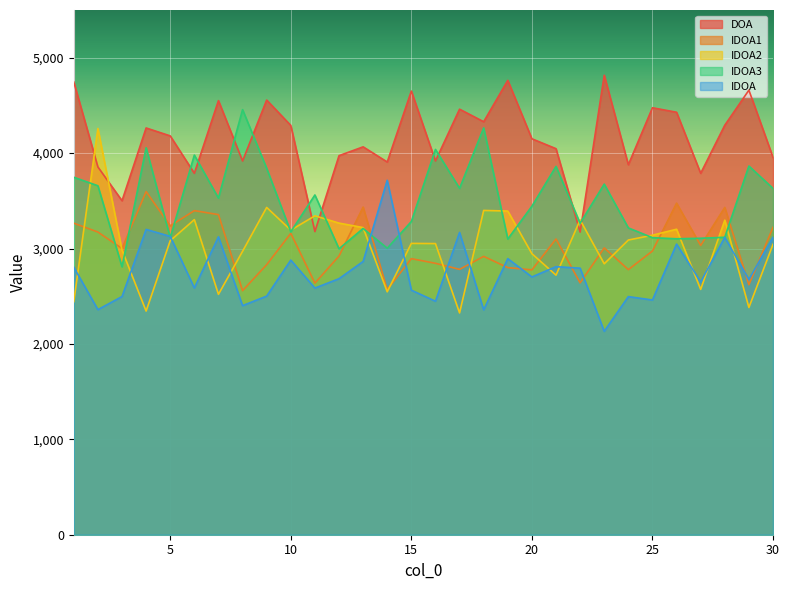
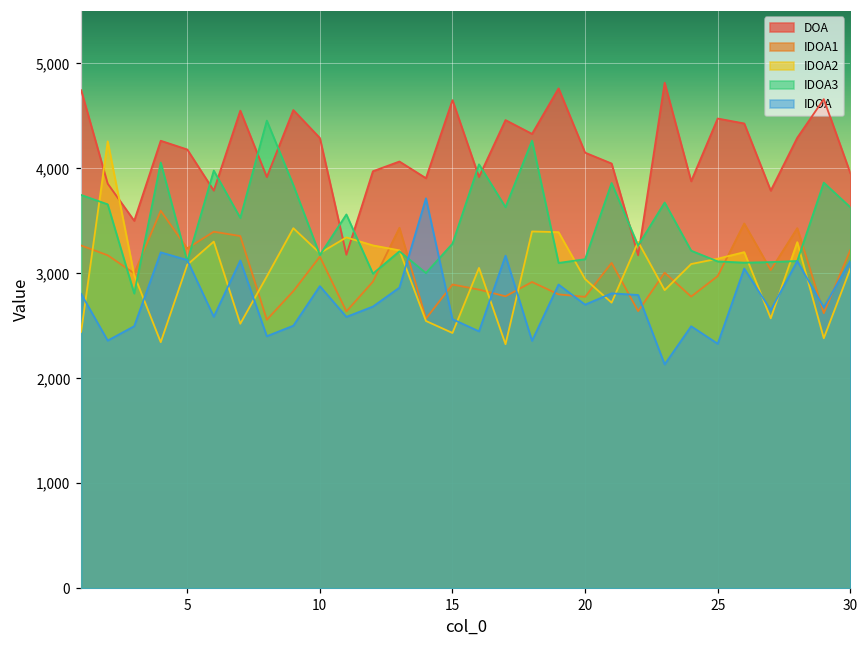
IDOA2, 15: 3,100 -> 2,400
IDOA3, 20: 3,400 -> 3,100
IDOA, 25: 2,500 -> 2,300
